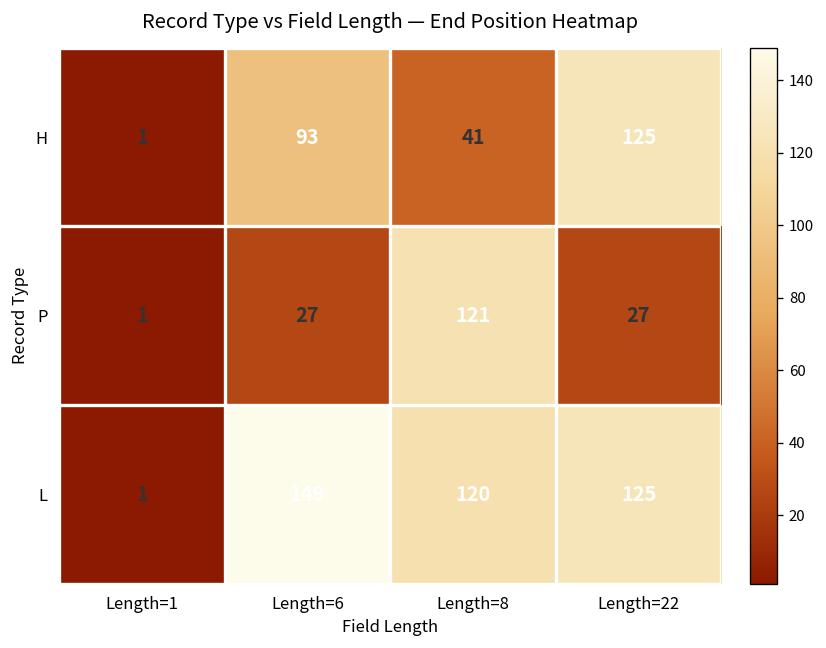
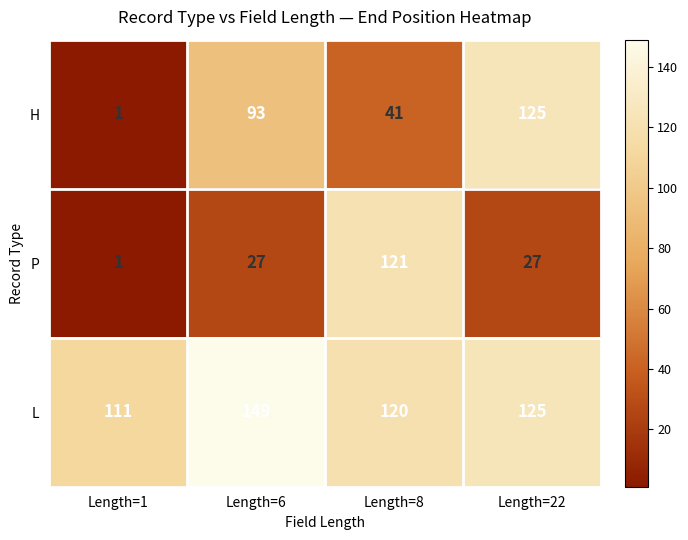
L, Length=1: 1 -> 111
